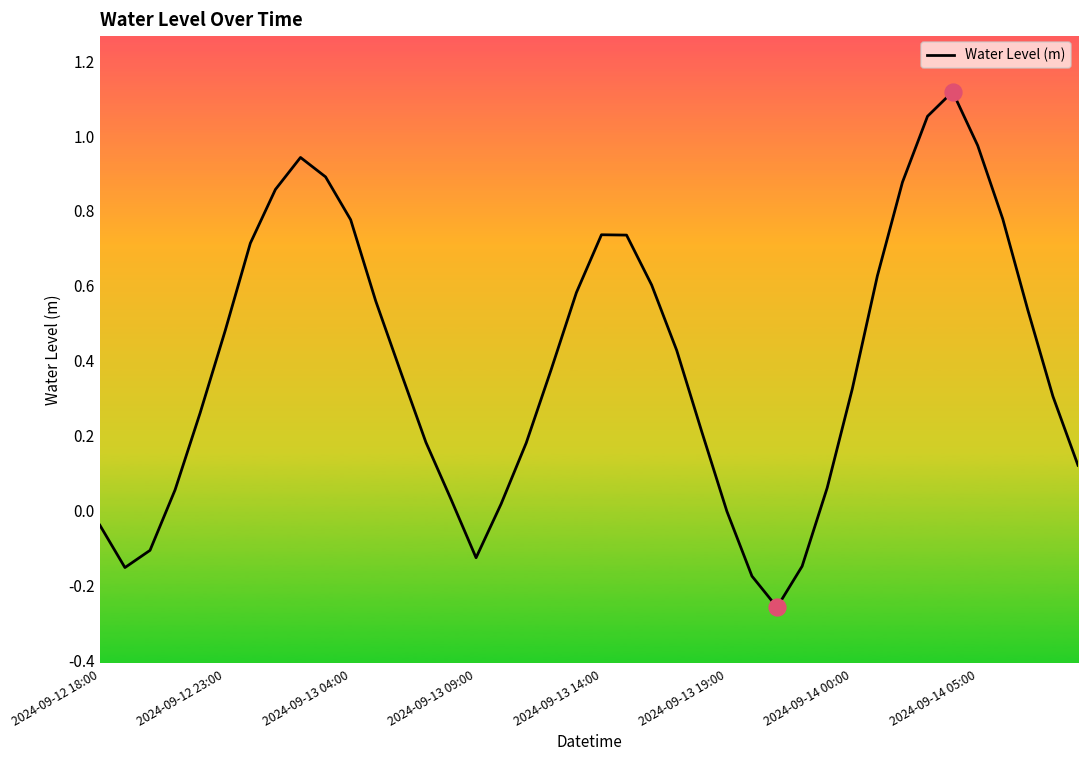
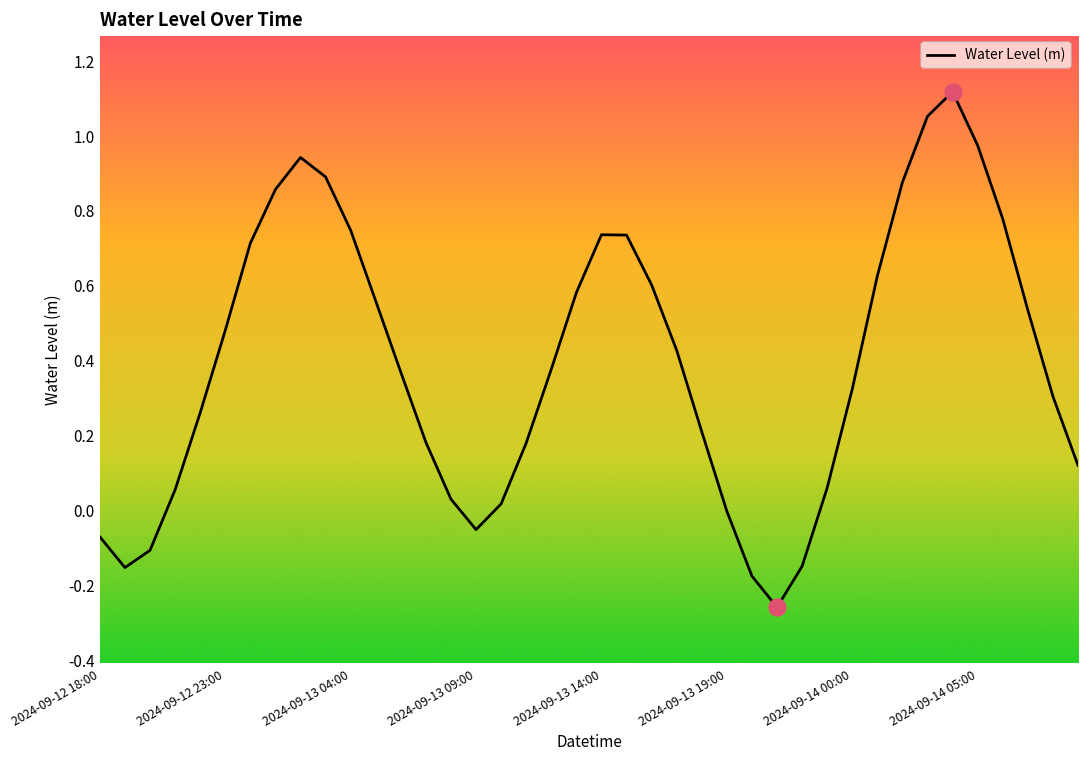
Water Level (m), 2024-09-12 18:00: -0.04 -> -0.07
Water Level (m), 2024-09-13 04:00: 0.78 -> 0.75
Water Level (m), 2024-09-13 09:00: -0.13 -> -0.05
